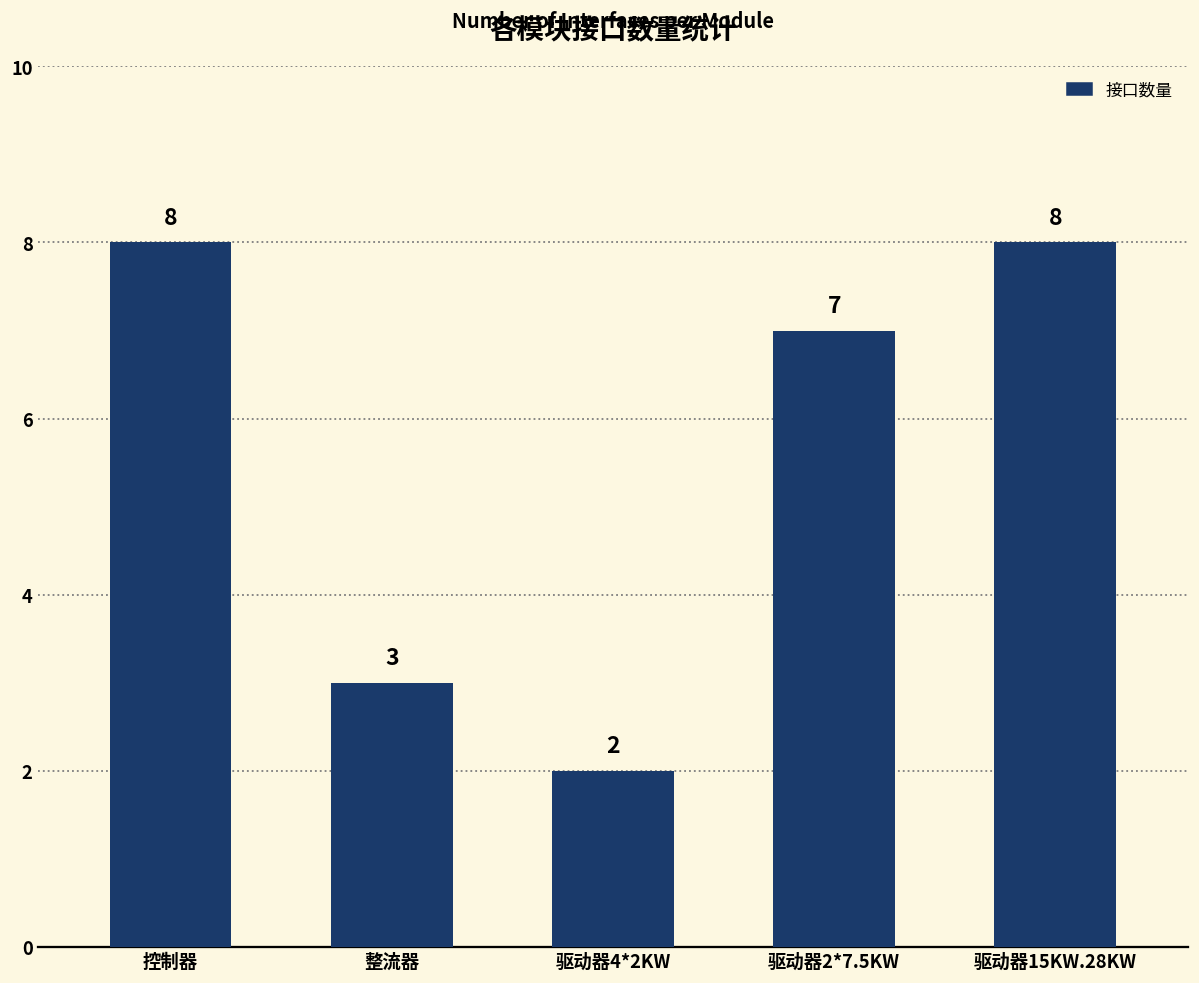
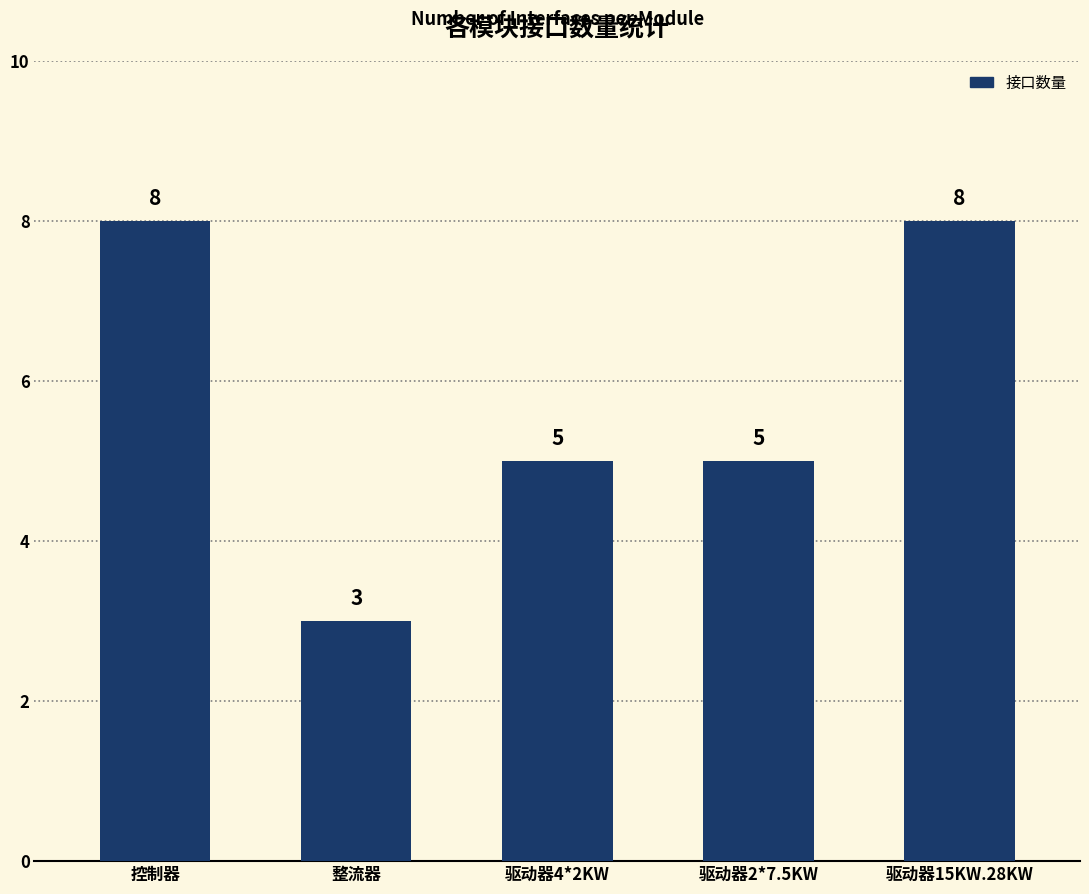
驱动器4*2KW: 2 -> 5
驱动器2*7.5KW: 7 -> 5
